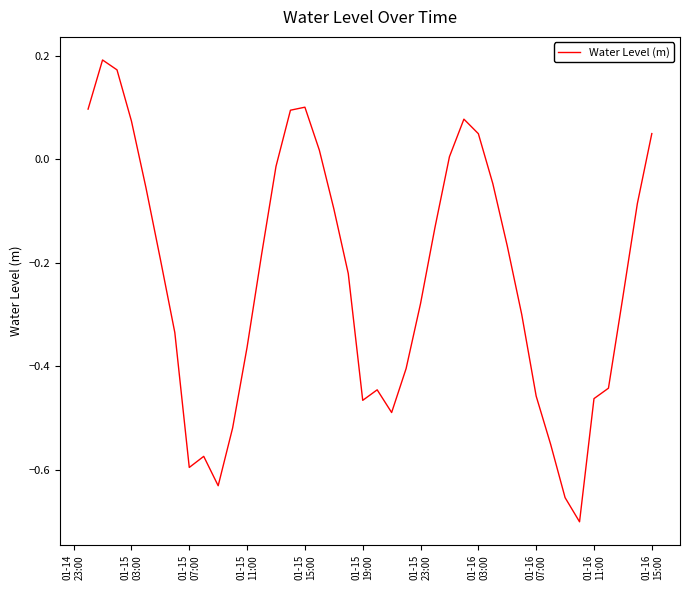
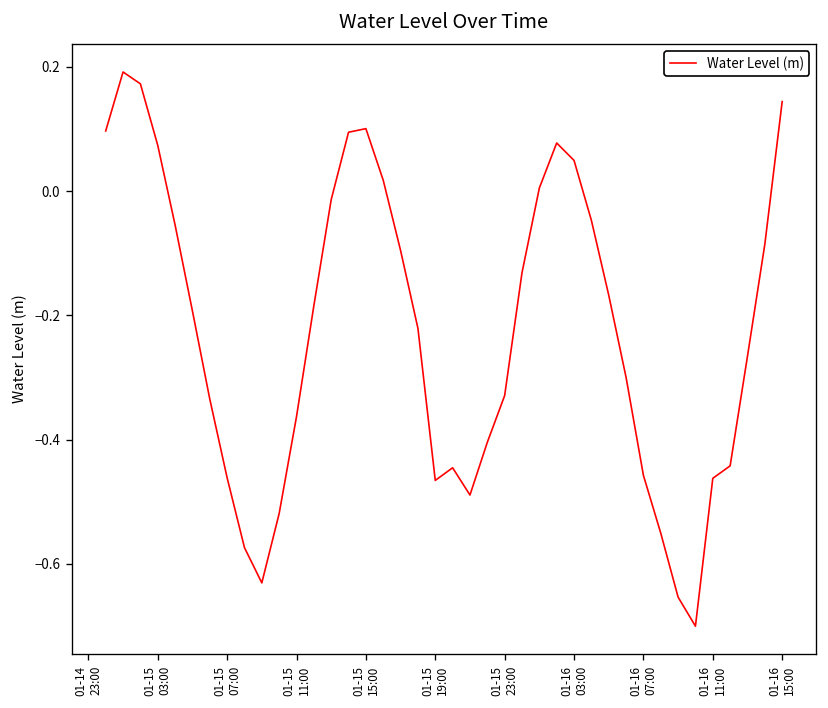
01-15 07:00: -0.60 -> -0.46
01-15 23:00: -0.28 -> -0.33
01-16 15:00: 0.05 -> 0.14
